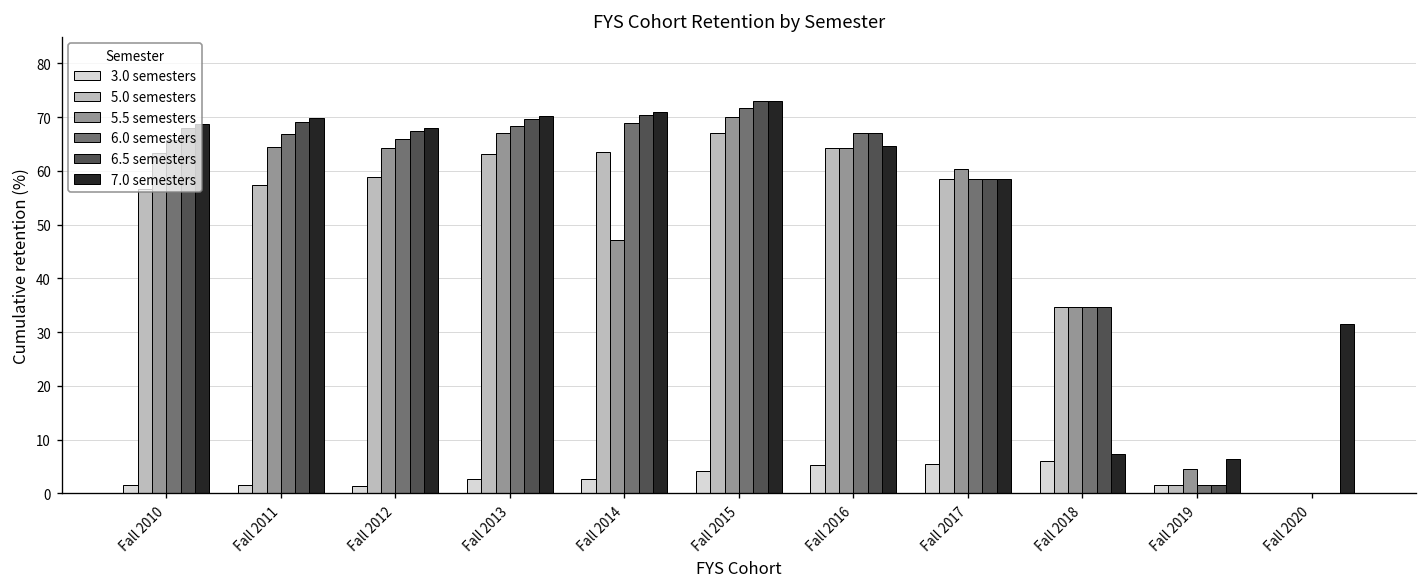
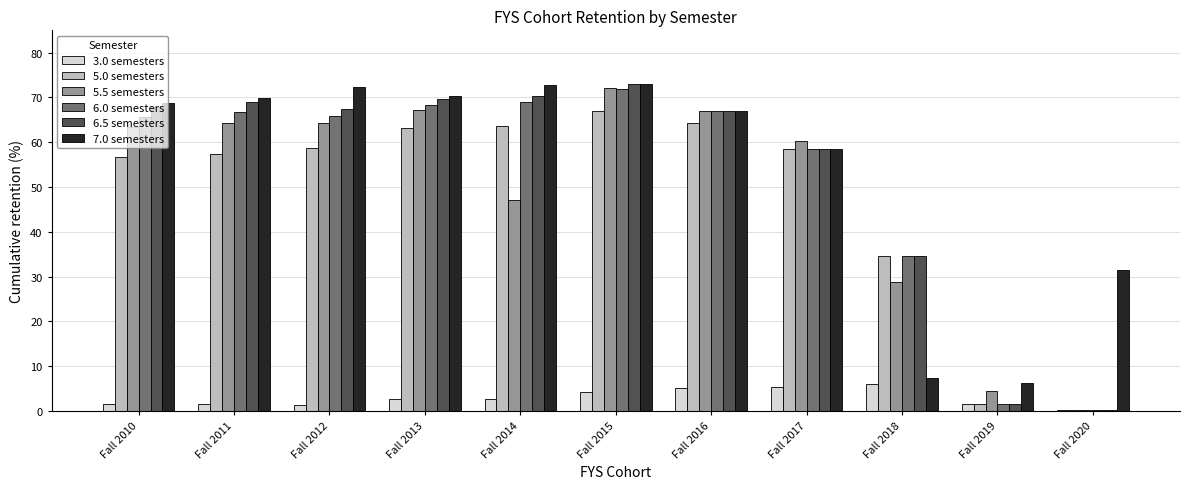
7.0 semesters, Fall 2012: 68 -> 72
7.0 semesters, Fall 2014: 71 -> 73
5.5 semesters, Fall 2015: 70 -> 72
5.5 semesters, Fall 2016: 64 -> 67
7.0 semesters, Fall 2016: 65 -> 67
5.5 semesters, Fall 2018: 35 -> 29
